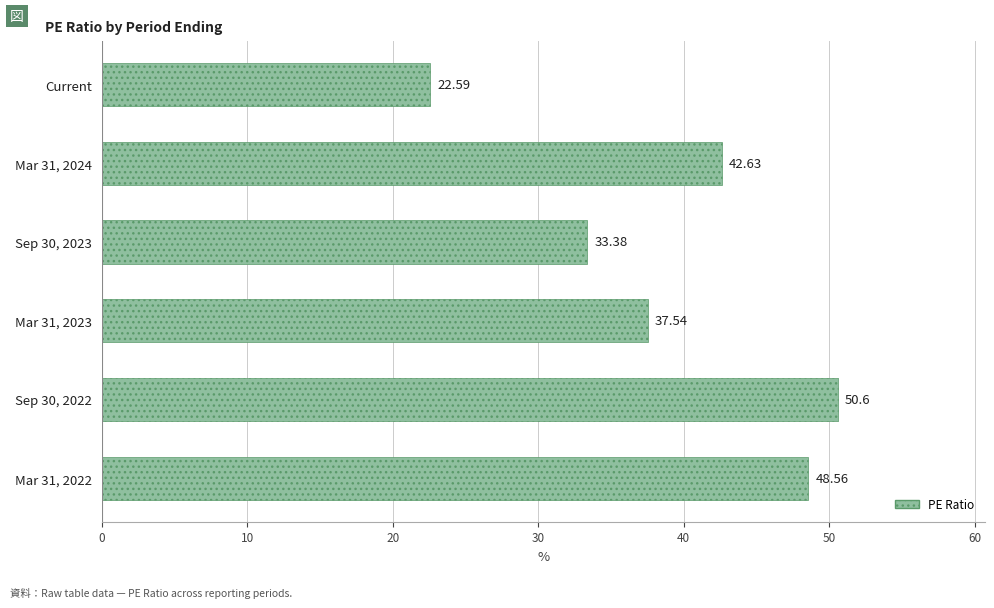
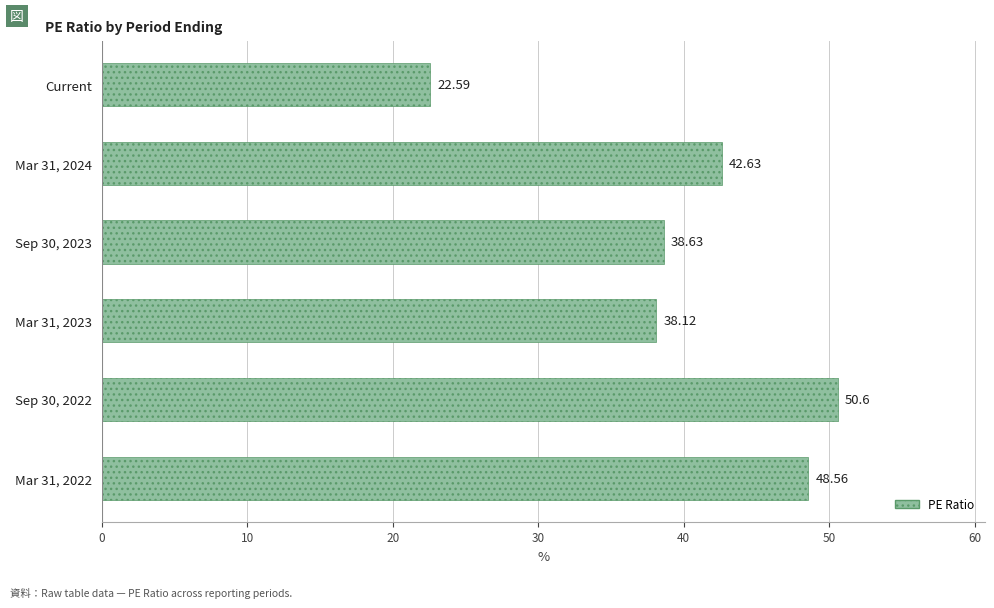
Sep 30, 2023: 33.38 -> 38.63
Mar 31, 2023: 37.54 -> 38.12
